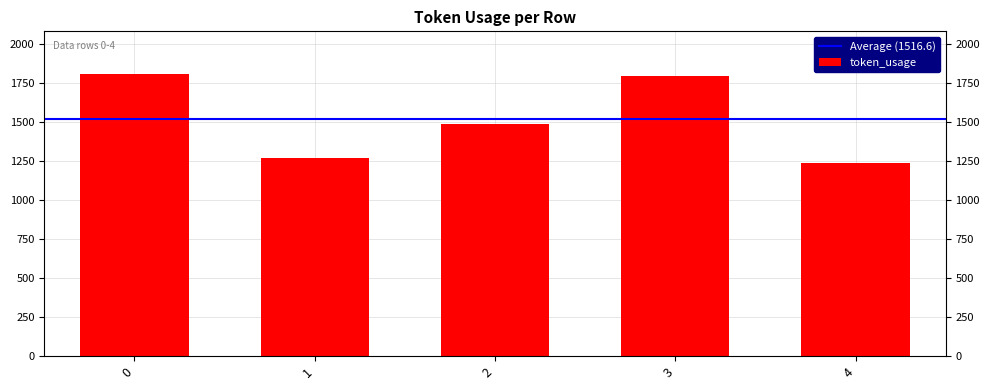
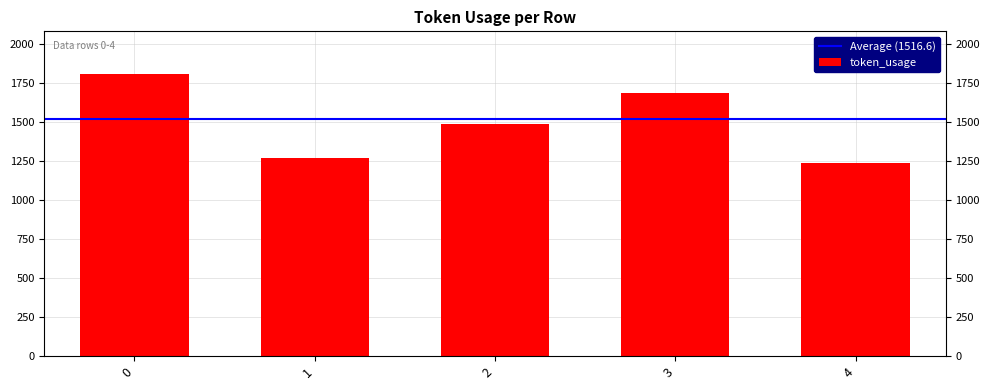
3: 1800 -> 1690
